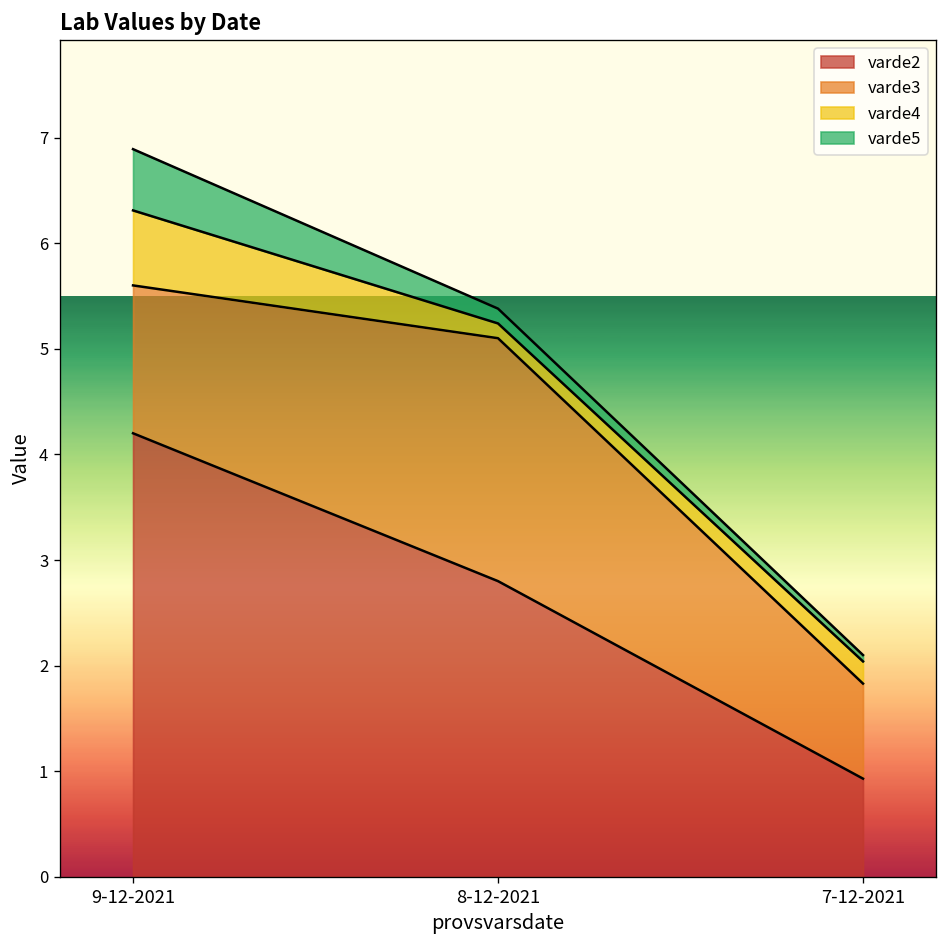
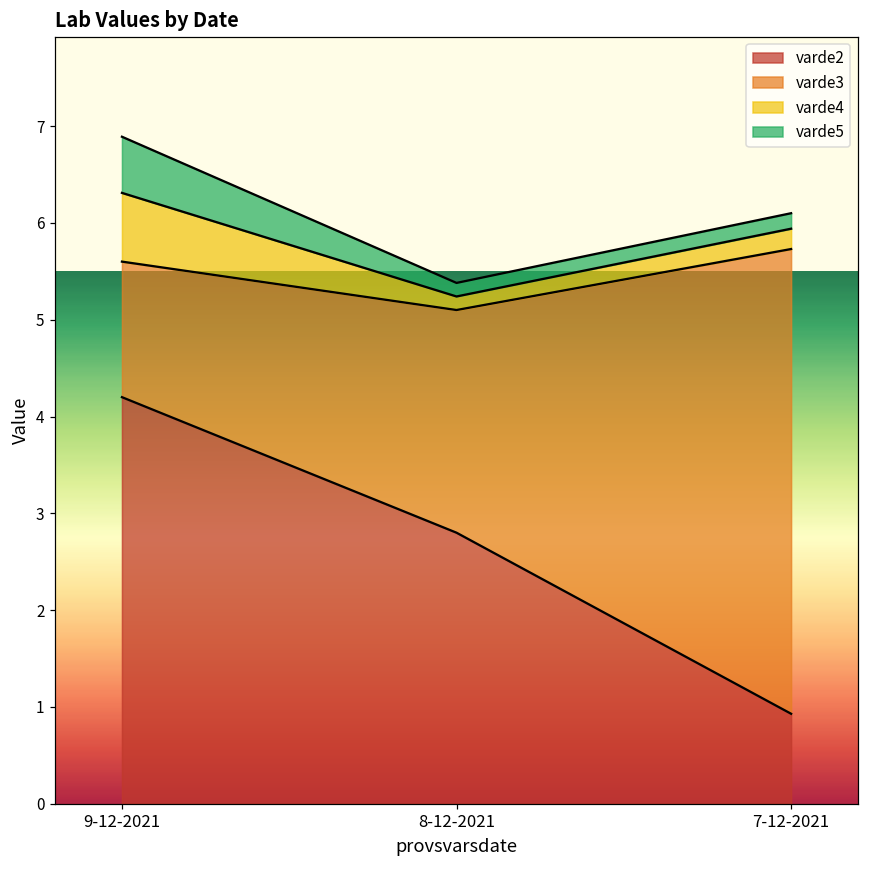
varde3, 7-12-2021: 0.9 -> 4.8
varde5, 7-12-2021: 0.1 -> 0.2
